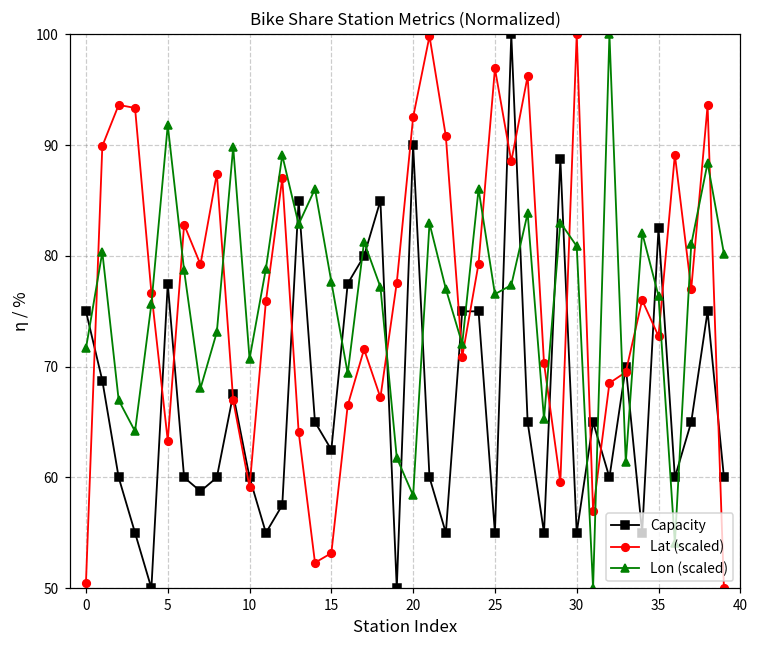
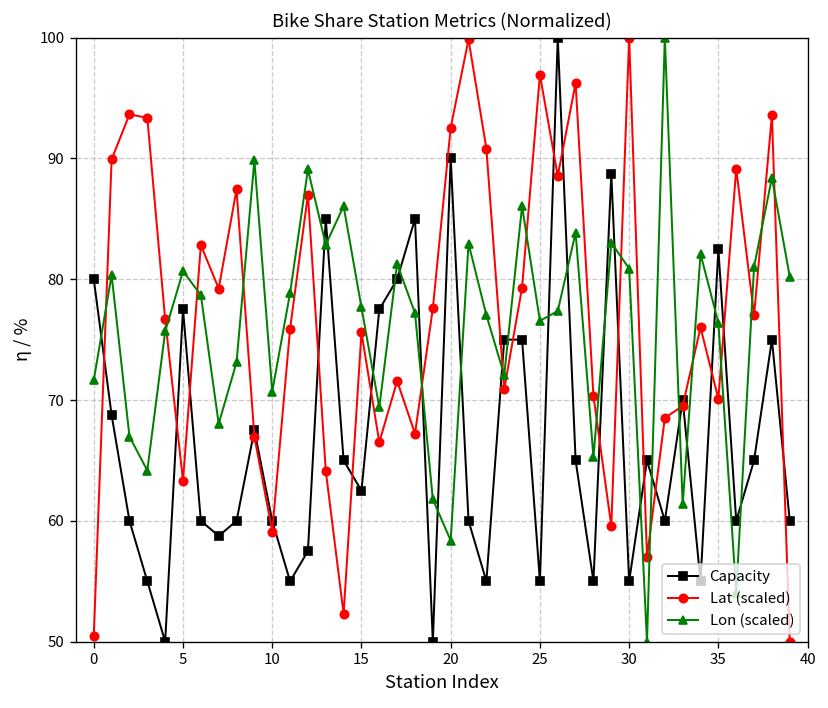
Capacity, 0: 75.0 -> 80.0
Lon (scaled), 5: 91.8 -> 80.7
Lat (scaled), 15: 53.2 -> 75.6
Lat (scaled), 35: 72.8 -> 70.1
